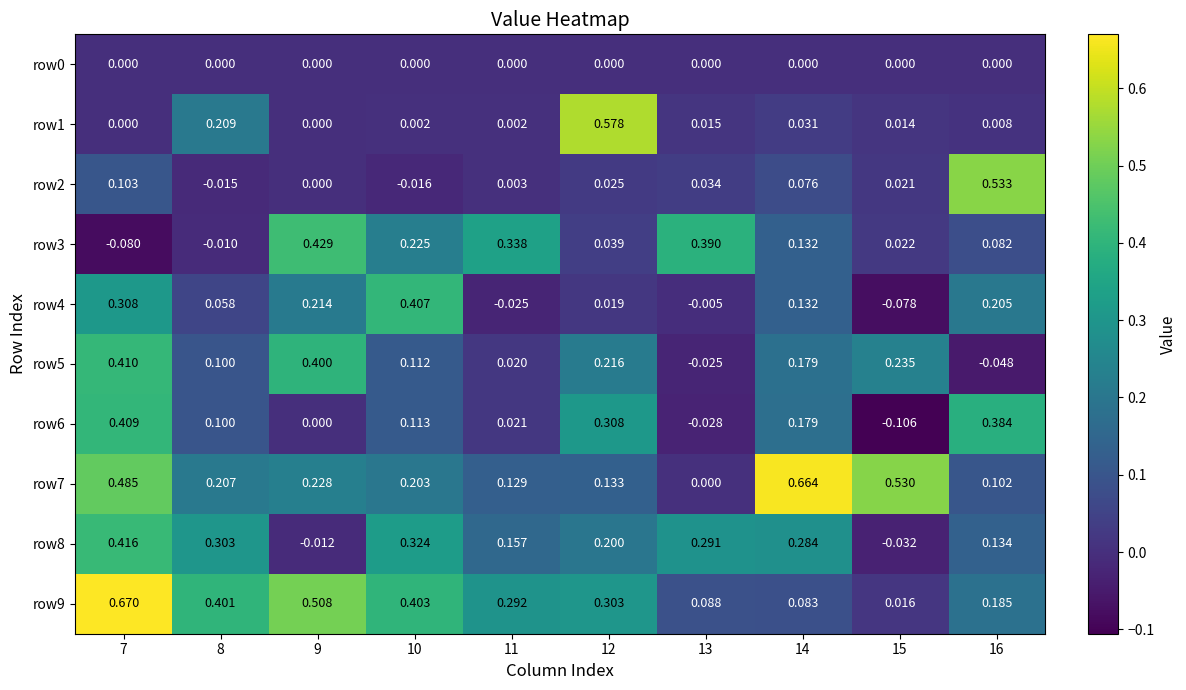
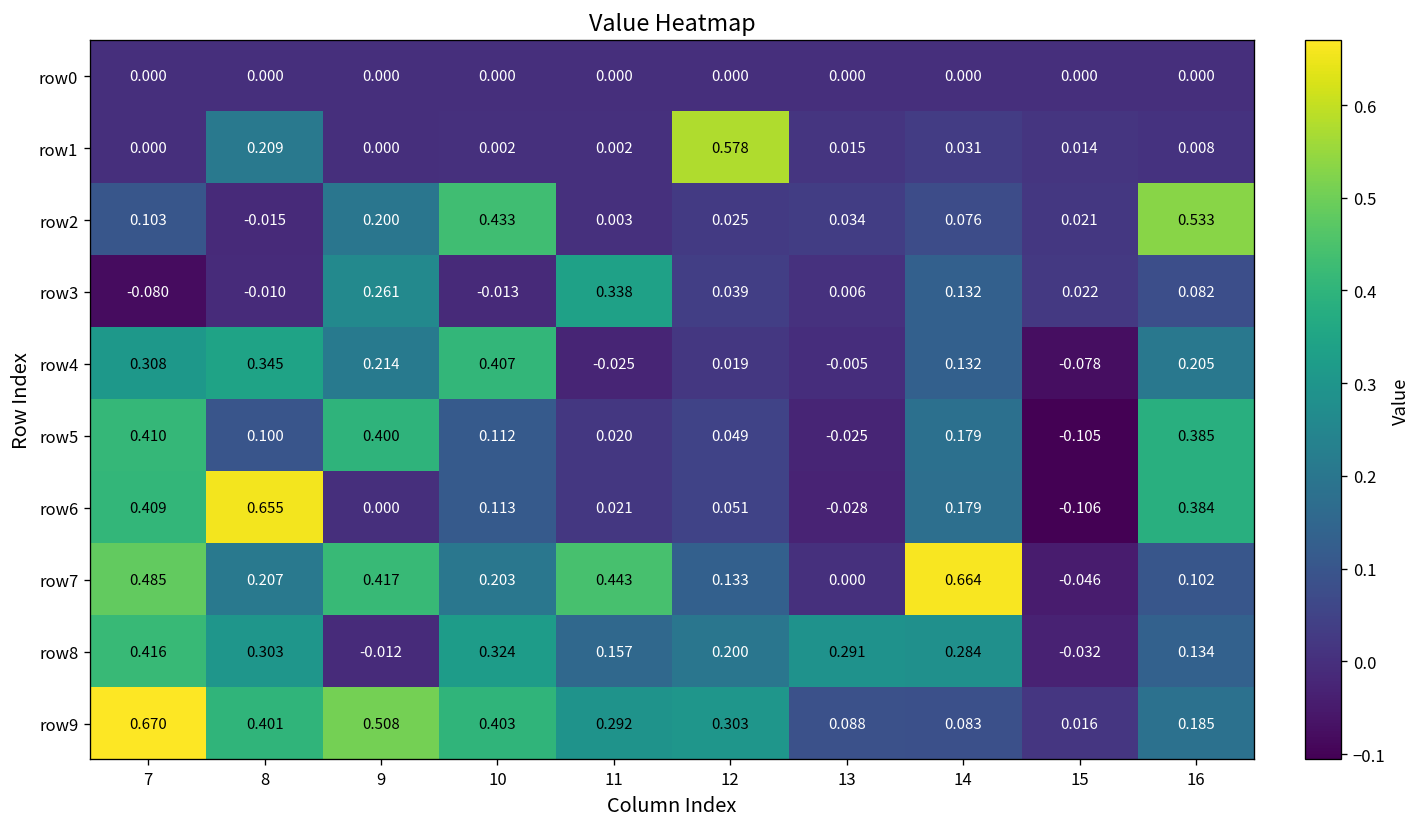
row2, 9: 0.000 -> 0.200
row2, 10: -0.016 -> 0.433
row3, 9: 0.429 -> 0.261
row3, 10: 0.225 -> -0.013
row3, 13: 0.390 -> 0.006
row4, 8: 0.058 -> 0.345
row5, 12: 0.216 -> 0.049
row5, 15: 0.235 -> -0.105
row5, 16: -0.048 -> 0.385
row6, 8: 0.100 -> 0.655
row6, 12: 0.308 -> 0.051
row7, 9: 0.228 -> 0.417
row7, 11: 0.129 -> 0.443
row7, 15: 0.530 -> -0.046
